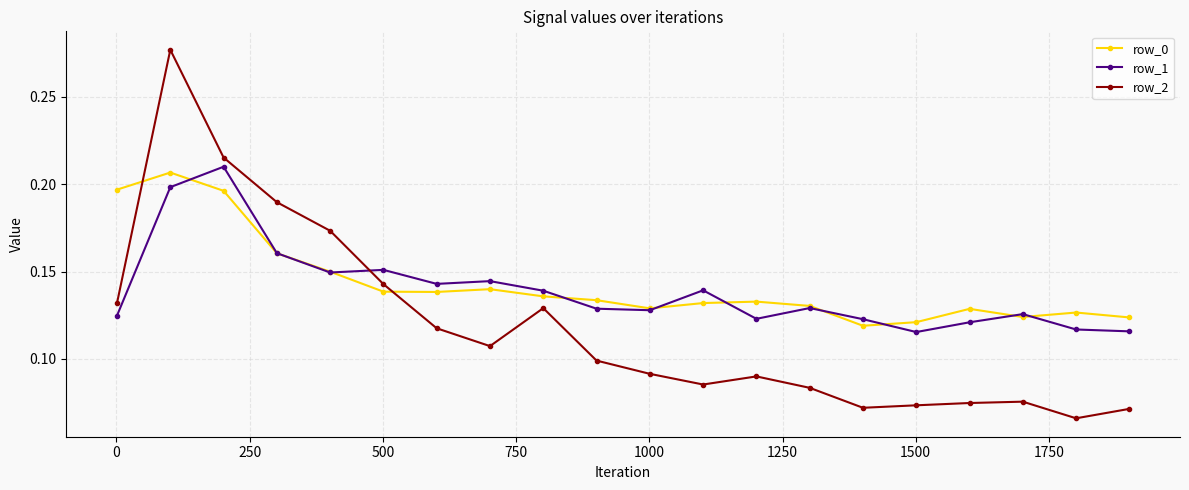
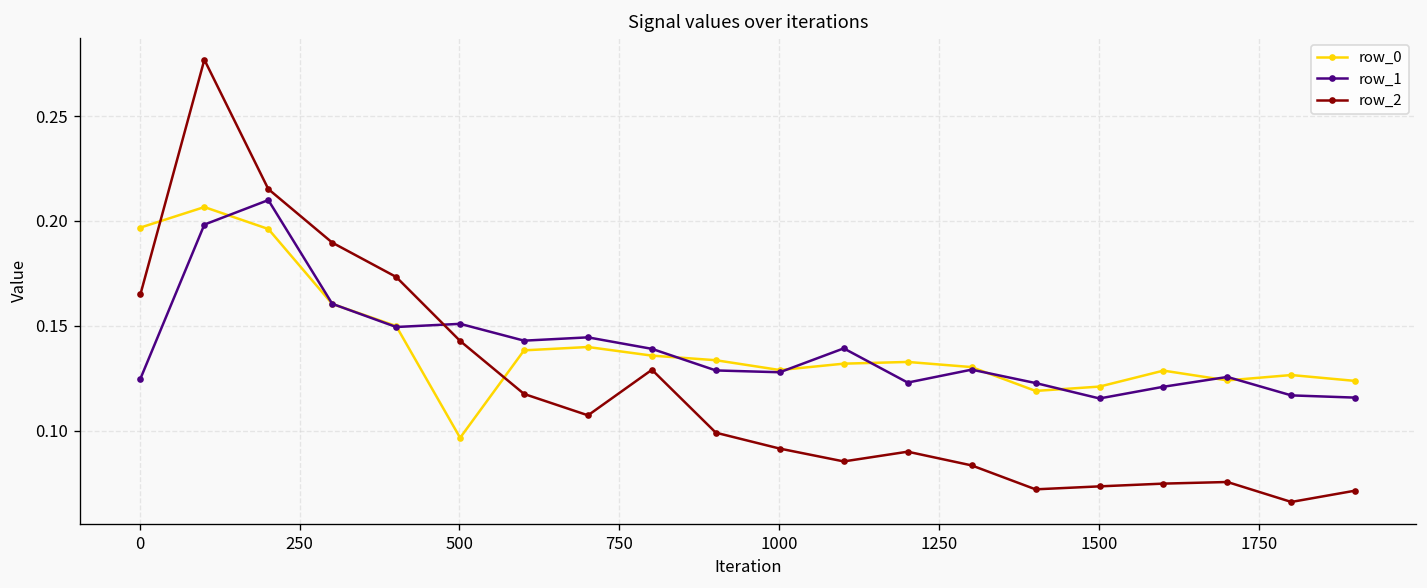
row_2, 0: 0.132 -> 0.165
row_0, 500: 0.138 -> 0.097
